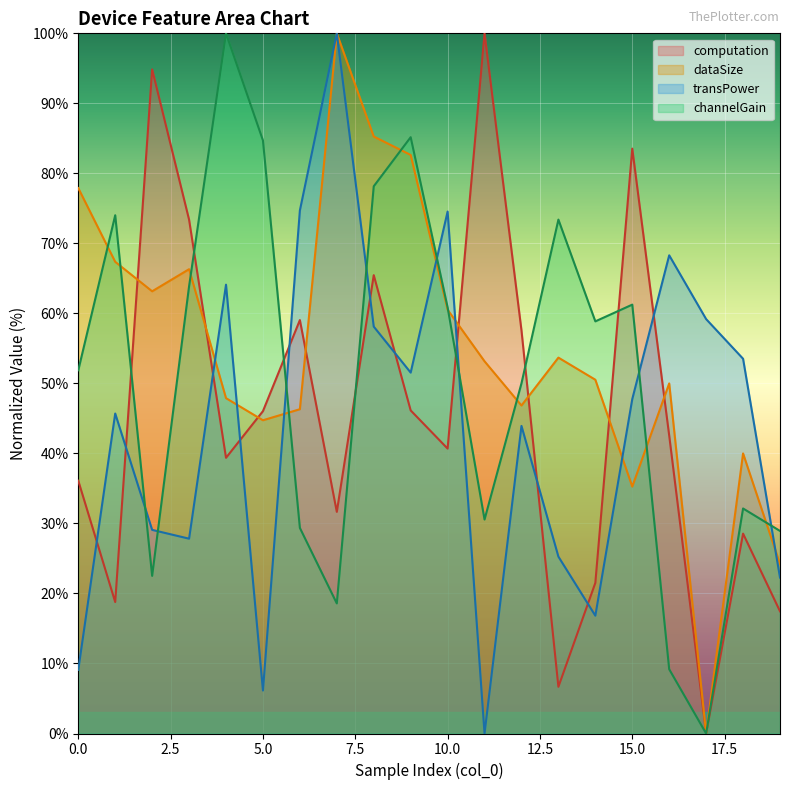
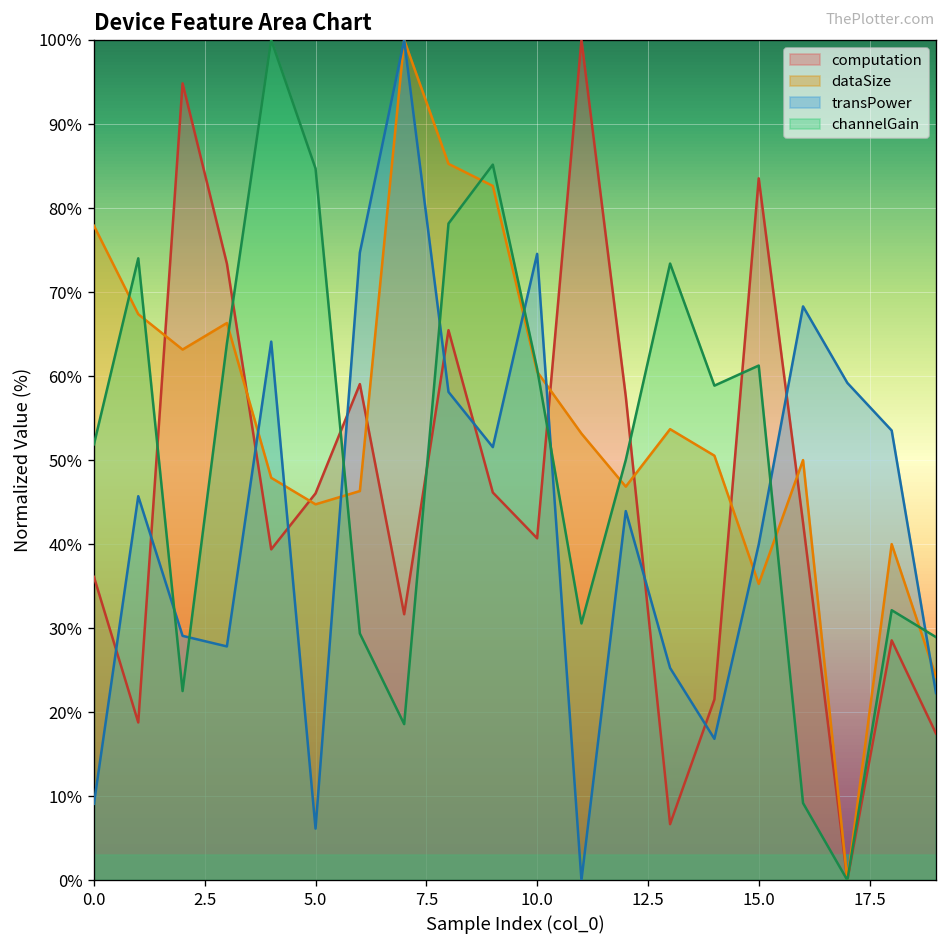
transPower, 15.0: 48% -> 40%
